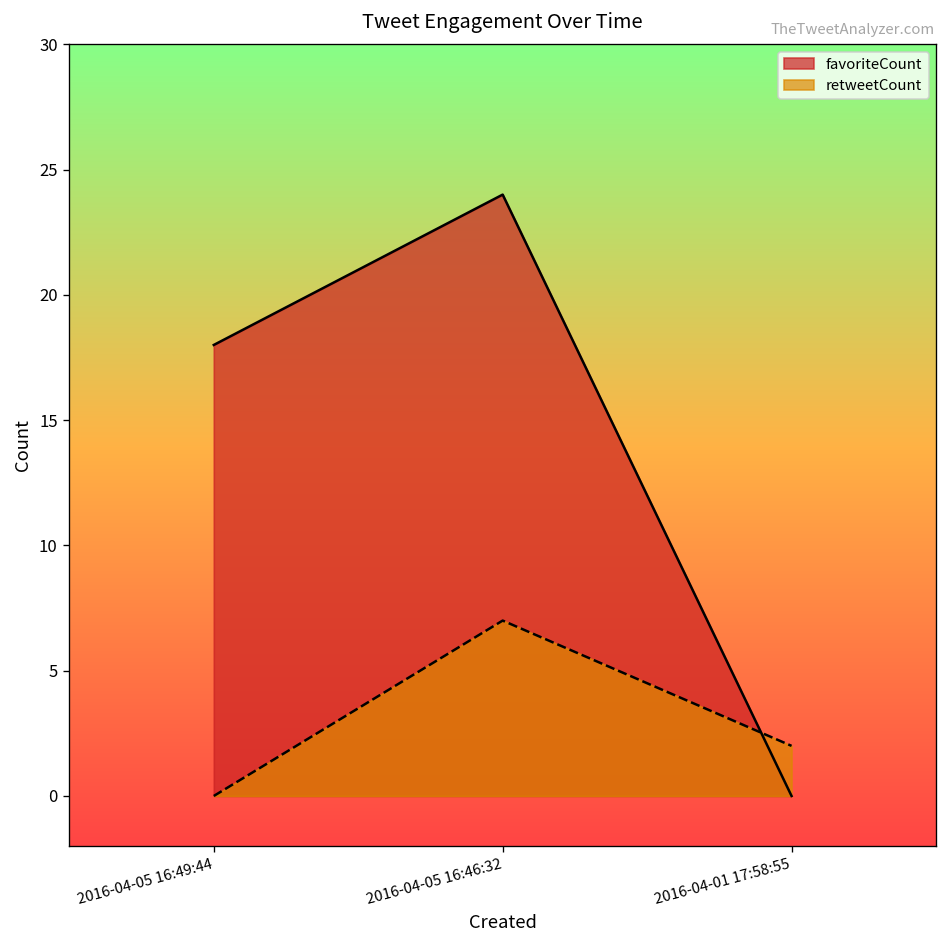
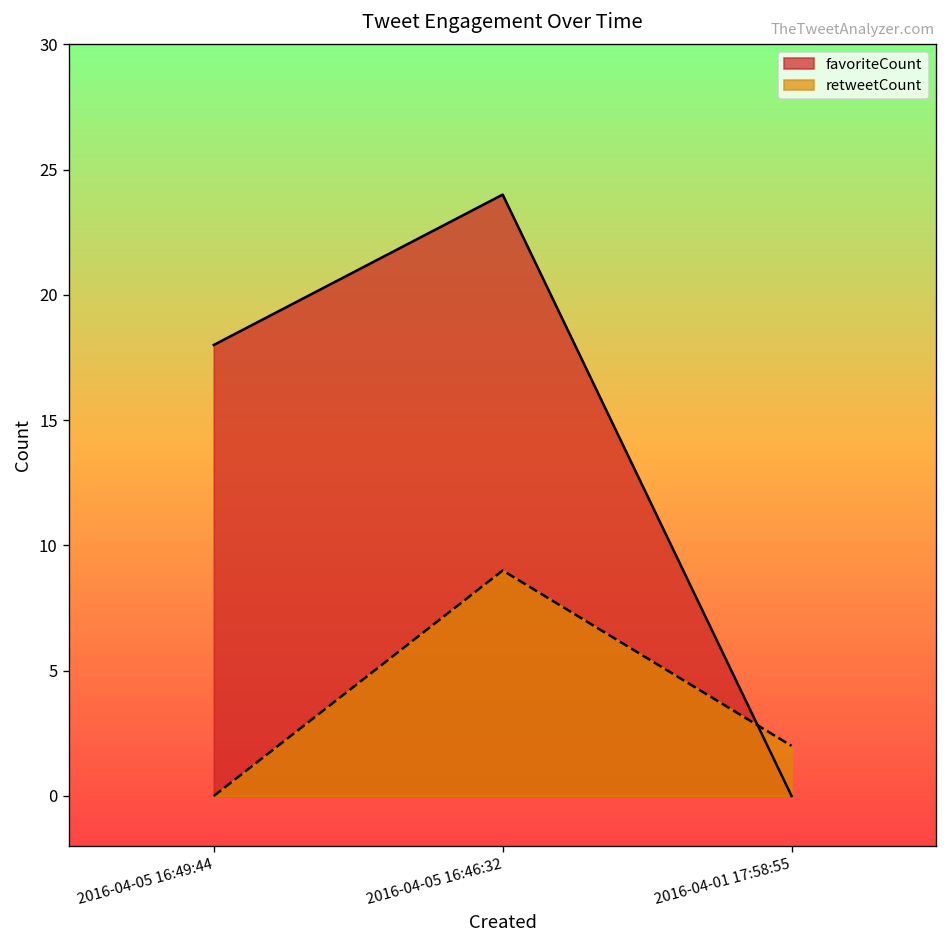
retweetCount, 2016-04-05 16:46:32: 7 -> 9
